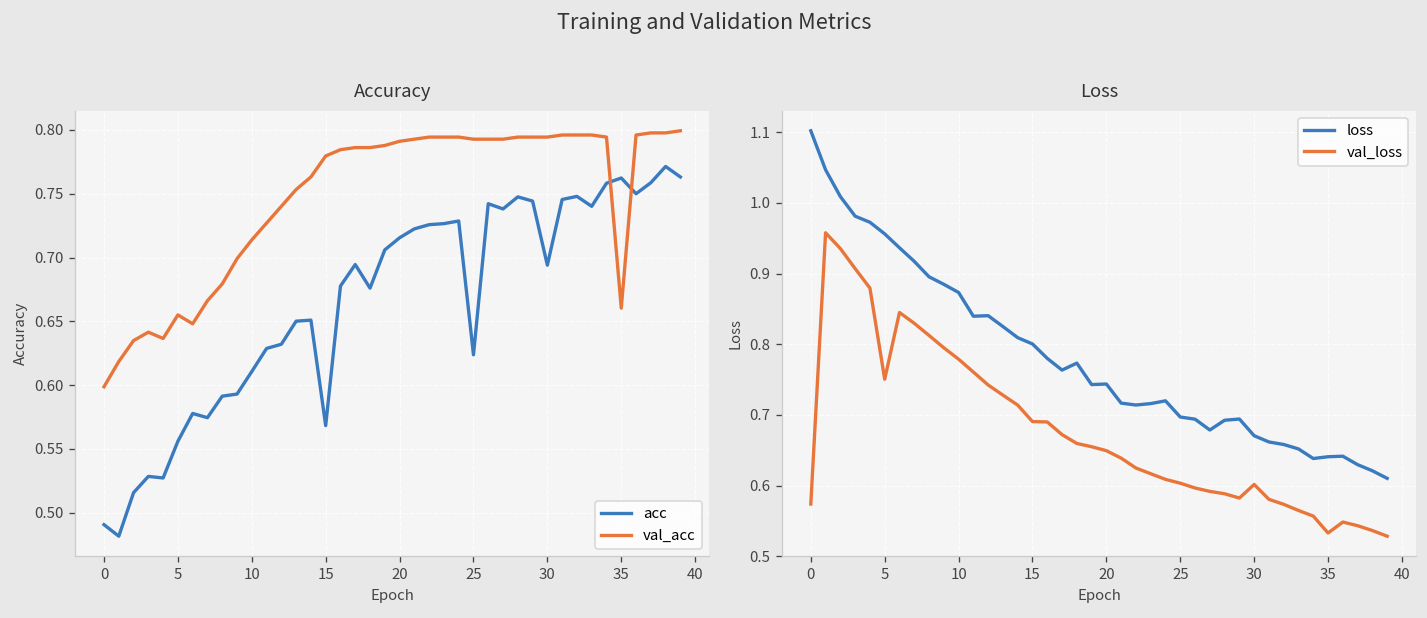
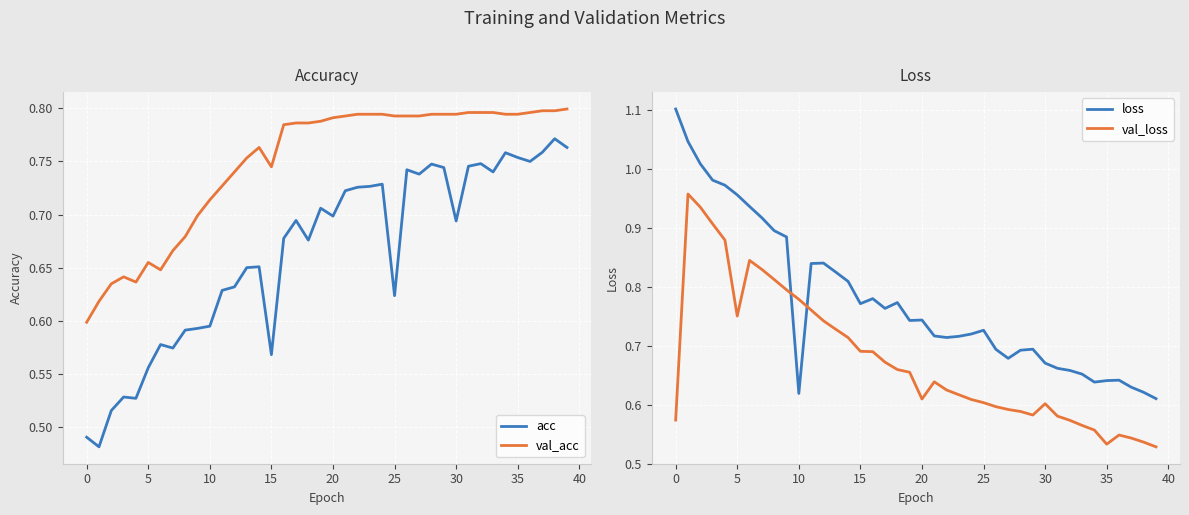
Accuracy, acc, 10: 0.611 -> 0.595
Accuracy, val_acc, 15: 0.780 -> 0.745
Accuracy, acc, 20: 0.715 -> 0.699
Accuracy, acc, 35: 0.762 -> 0.754
Accuracy, val_acc, 35: 0.660 -> 0.794
Loss, loss, 10: 0.87 -> 0.62
Loss, loss, 15: 0.80 -> 0.77
Loss, val_loss, 20: 0.65 -> 0.61
Loss, loss, 25: 0.70 -> 0.73
